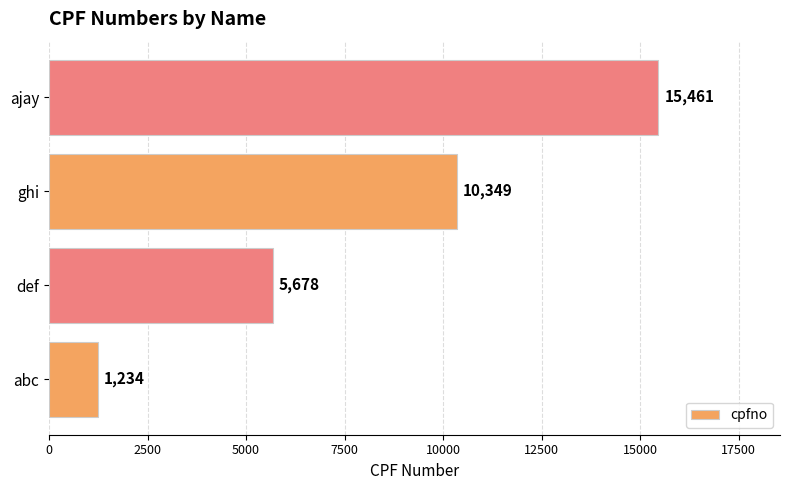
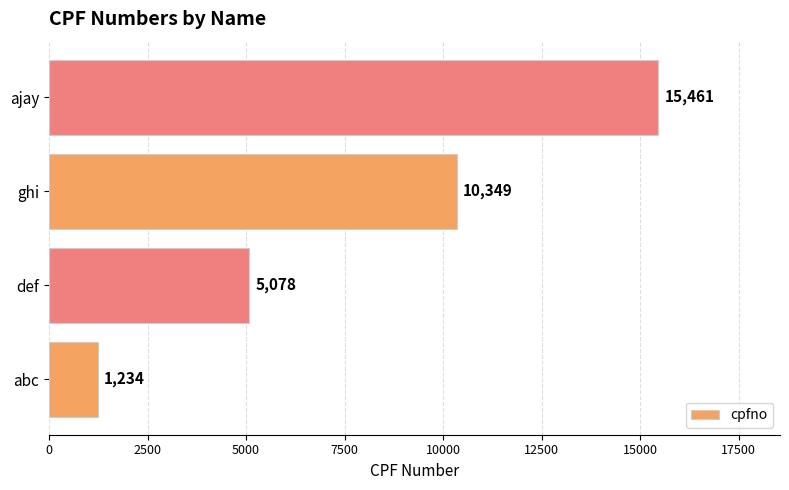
def: 5,678 -> 5,078
